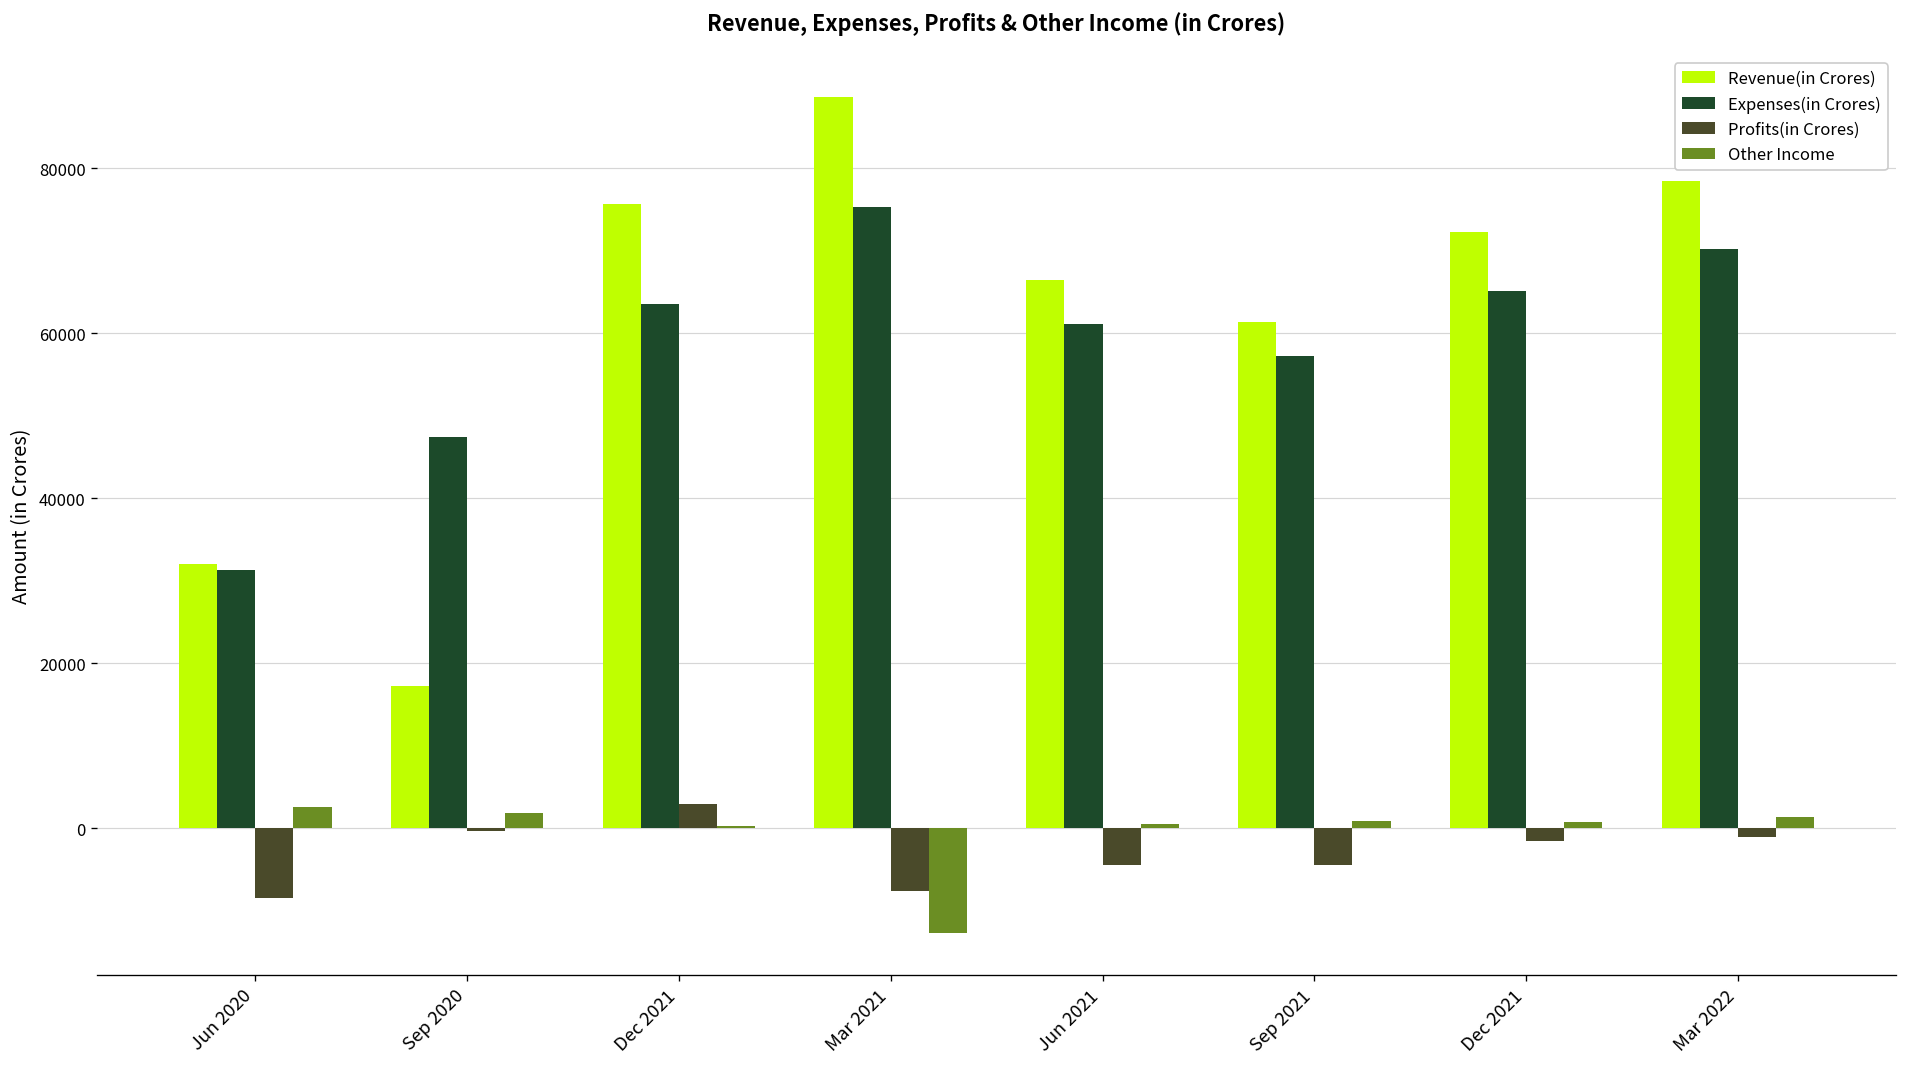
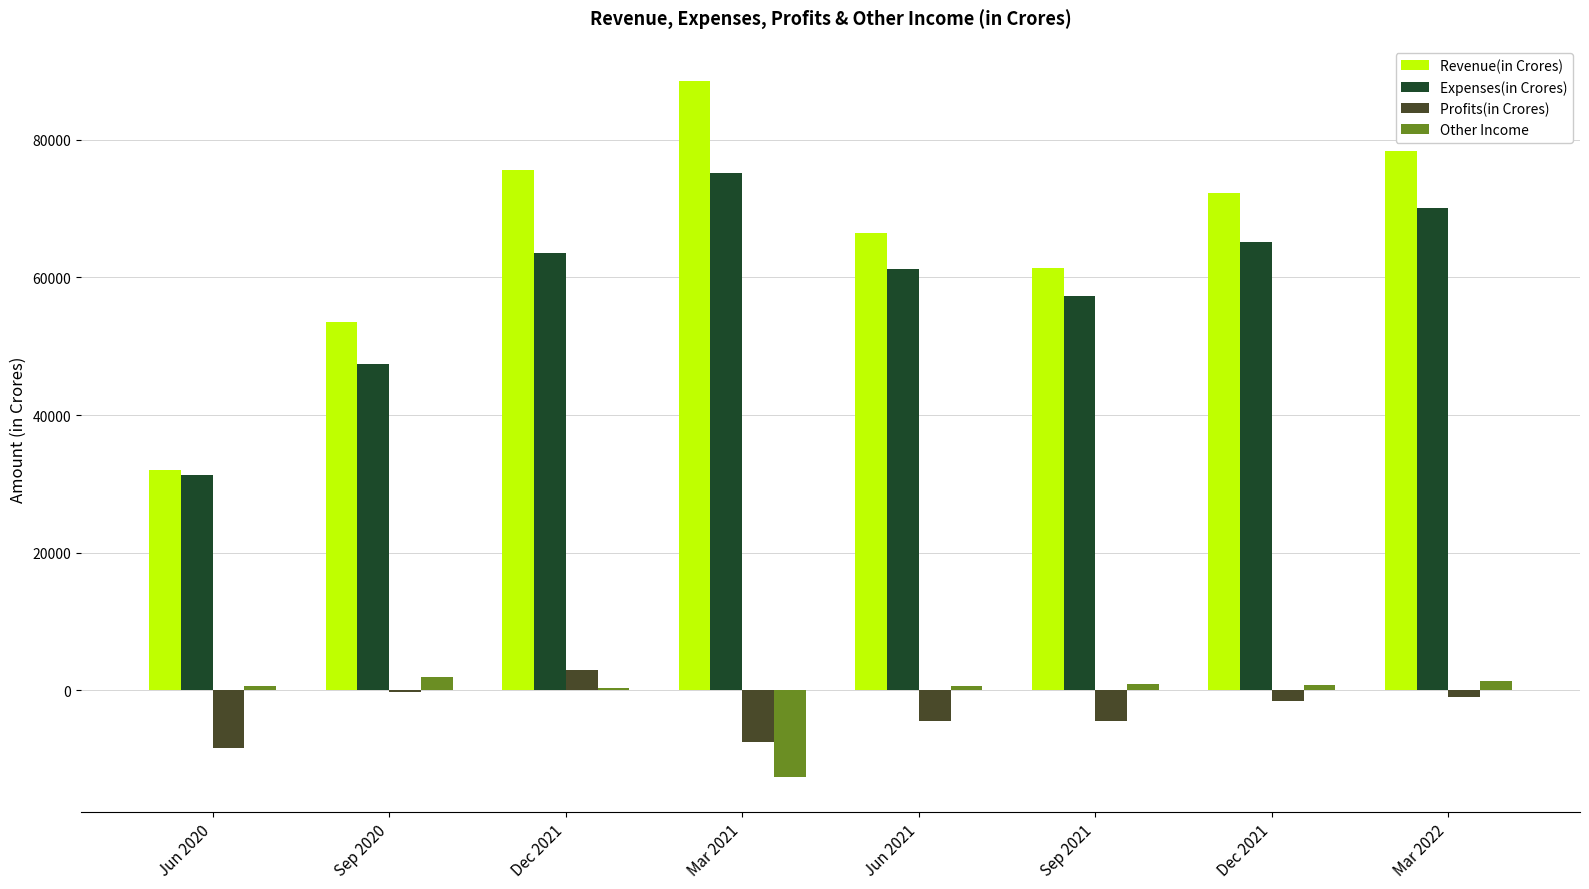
Other Income, Jun 2020: 3000 -> 1000
Revenue(in Crores), Sep 2020: 17000 -> 54000
